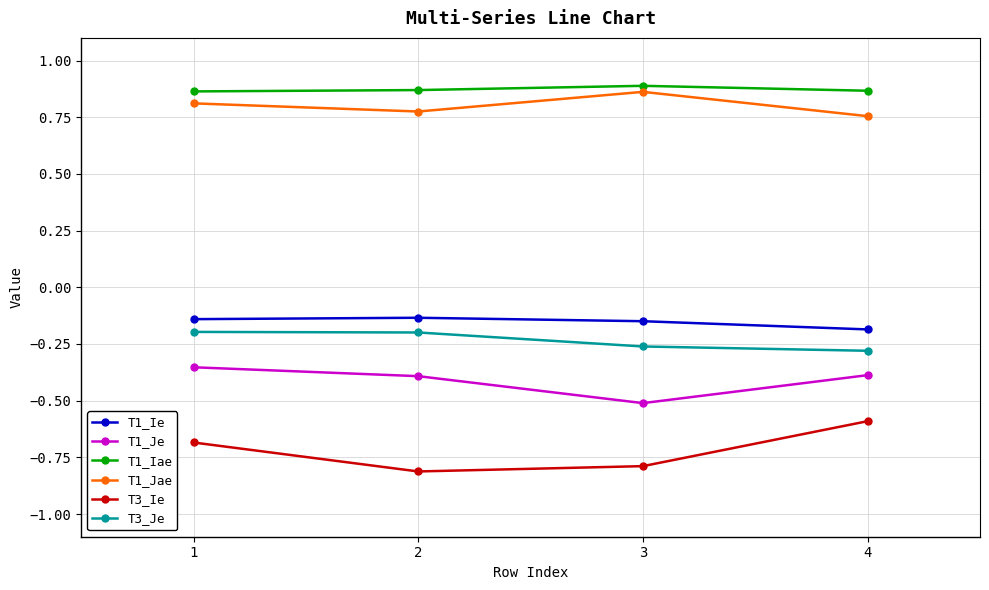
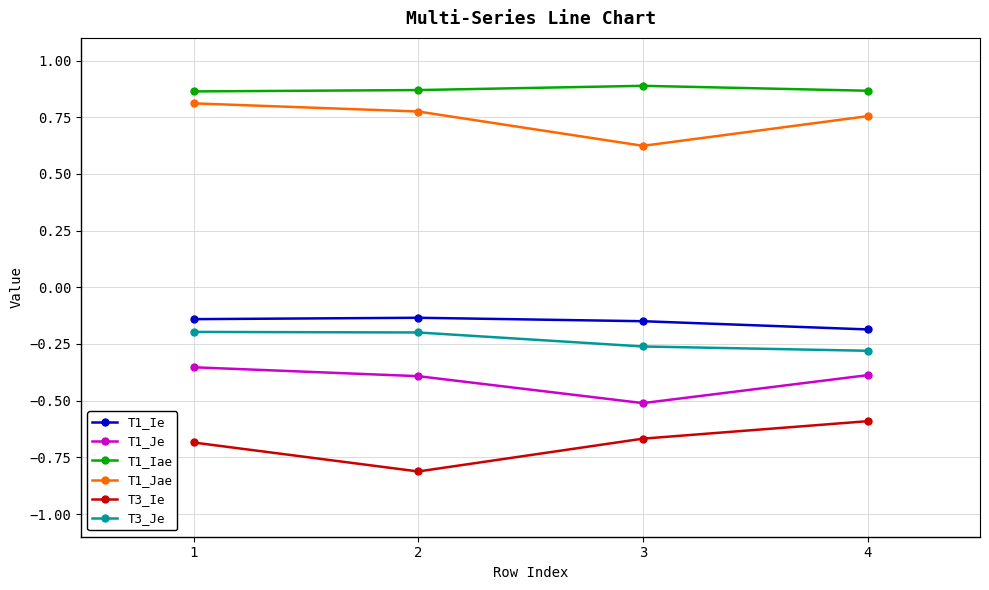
T1_Jae, 3: 0.86 -> 0.62
T3_Ie, 3: -0.79 -> -0.67
